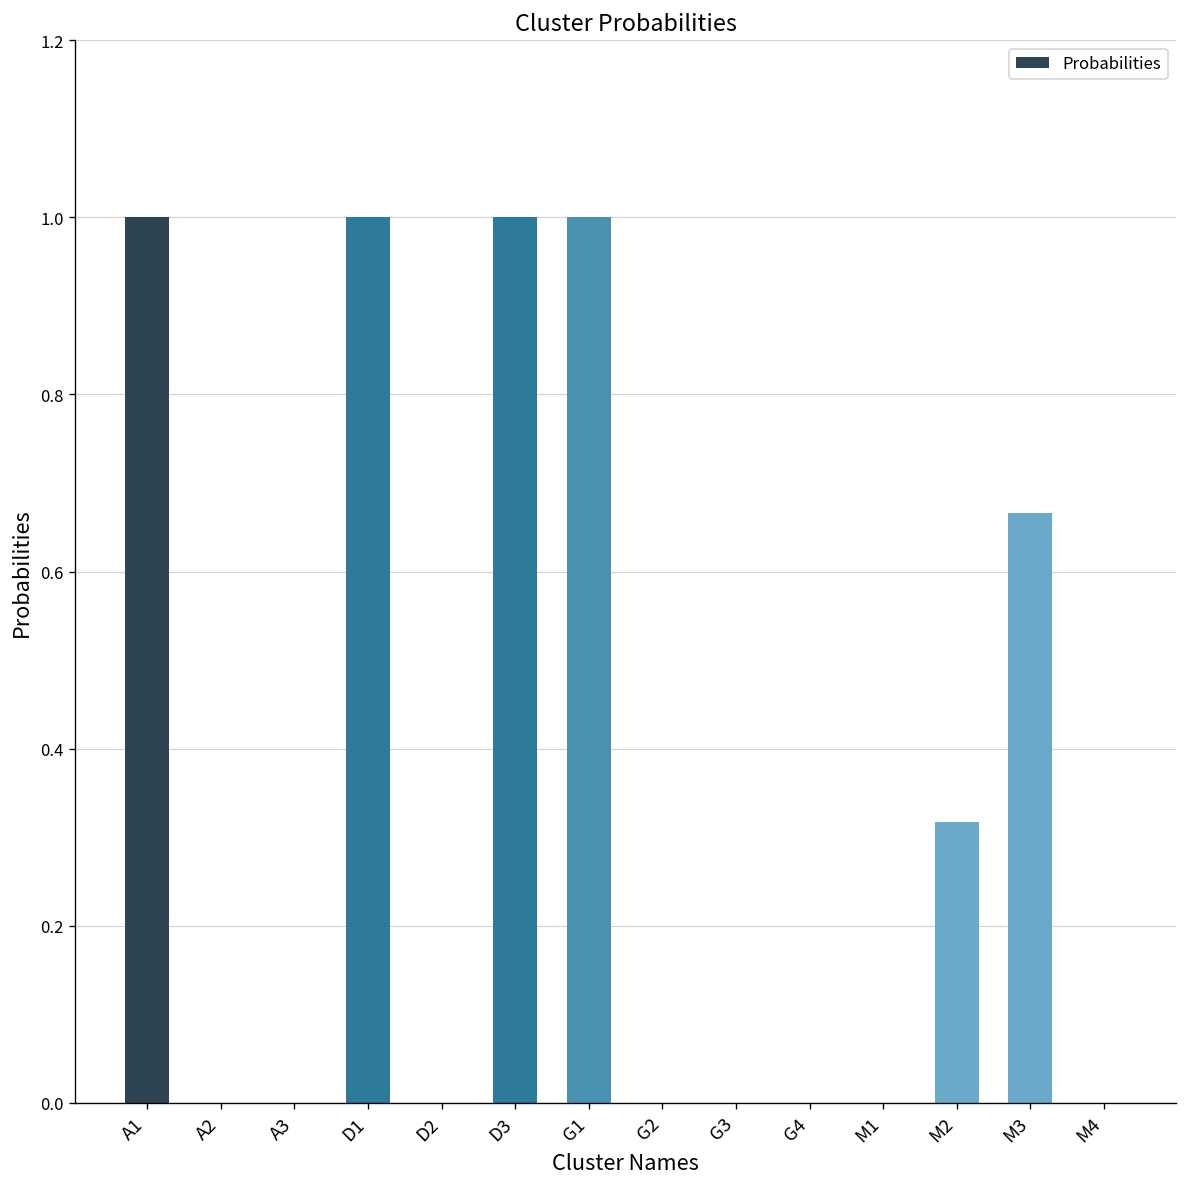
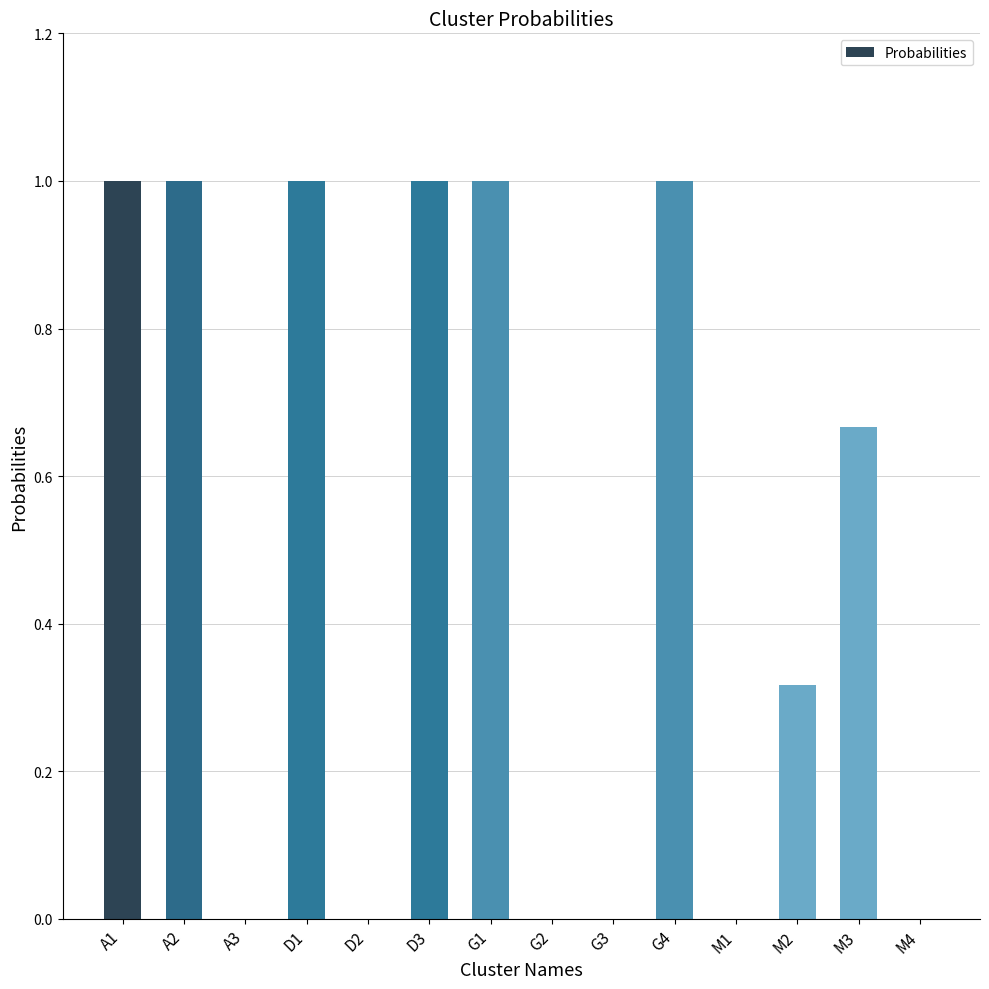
A2: 0 -> 1
G4: 0 -> 1
